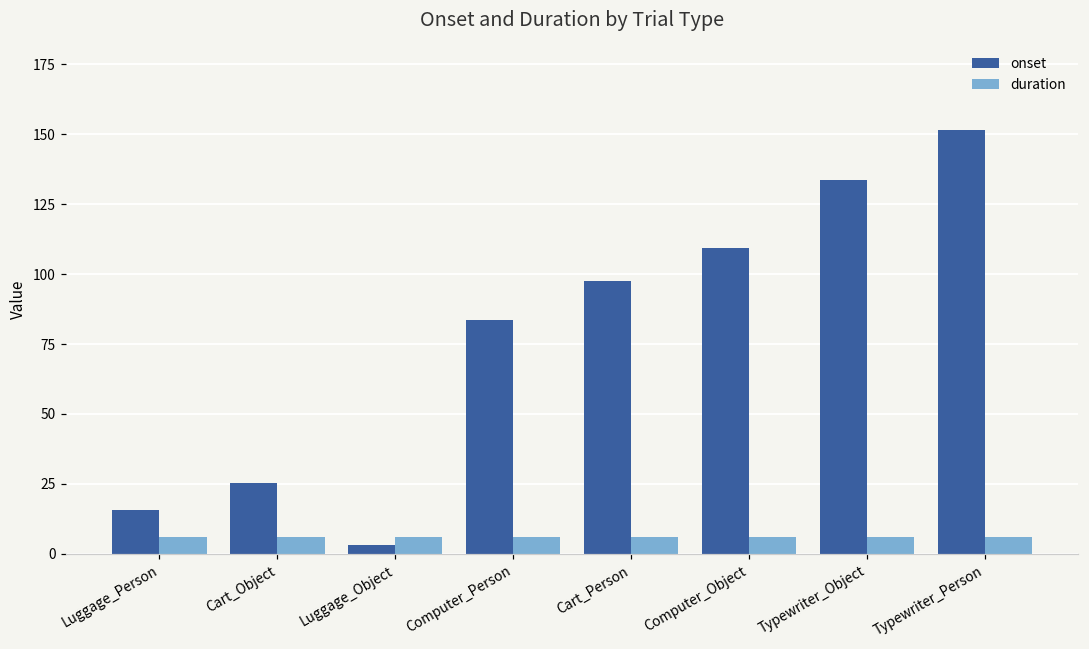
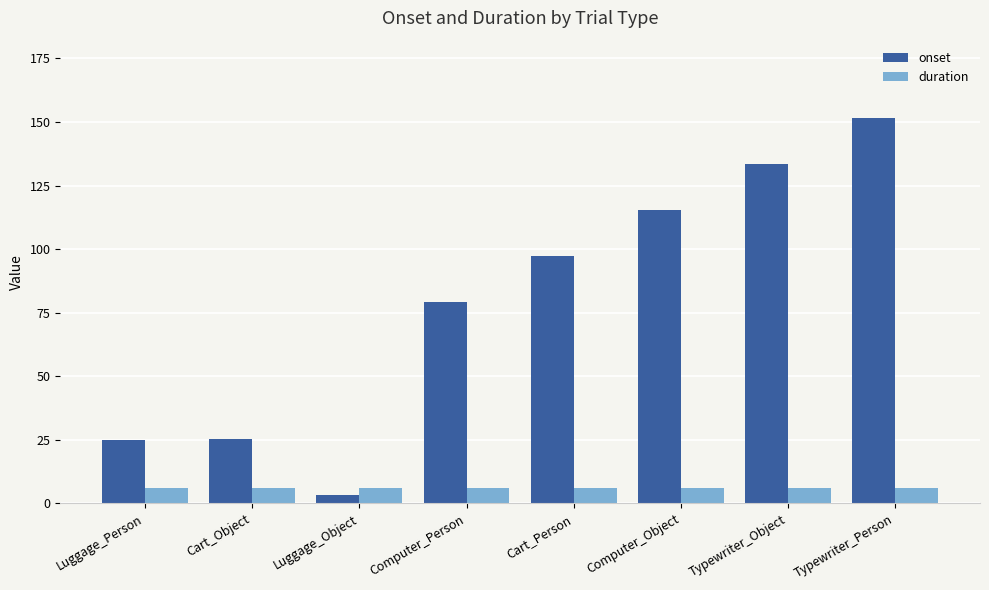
onset, Luggage_Person: 16 -> 25
onset, Computer_Person: 84 -> 79
onset, Computer_Object: 109 -> 115
